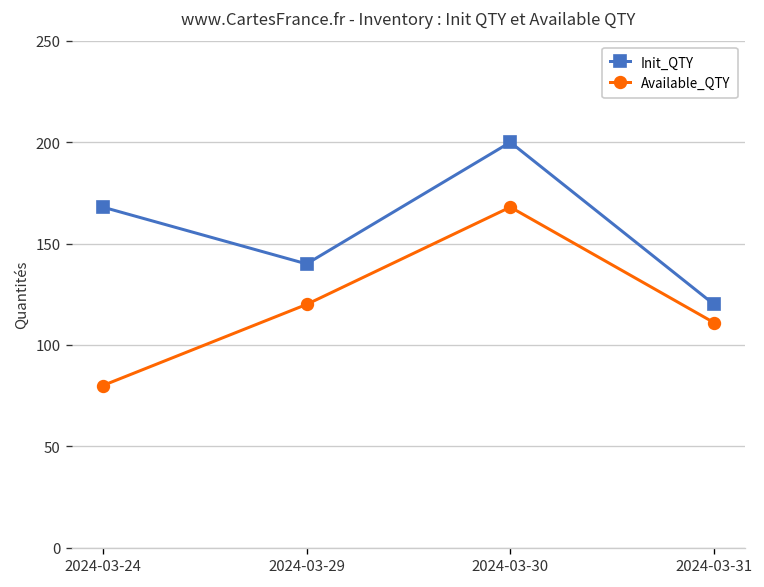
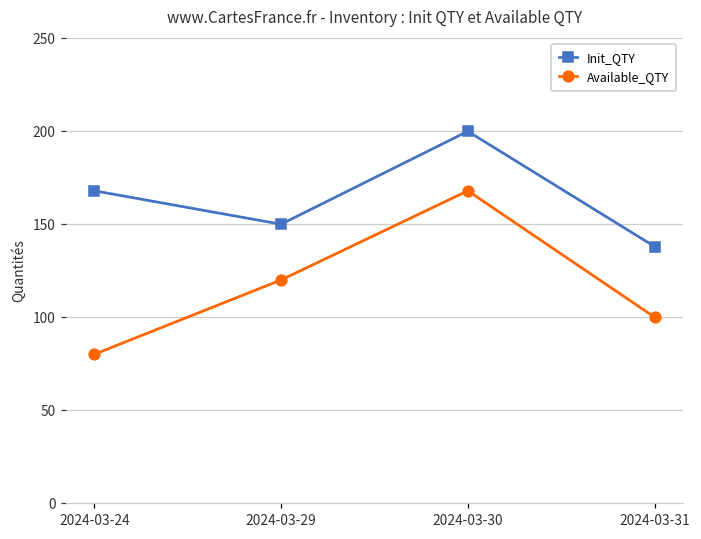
Init_QTY, 2024-03-29: 140 -> 150
Init_QTY, 2024-03-31: 120 -> 138
Available_QTY, 2024-03-31: 111 -> 100
